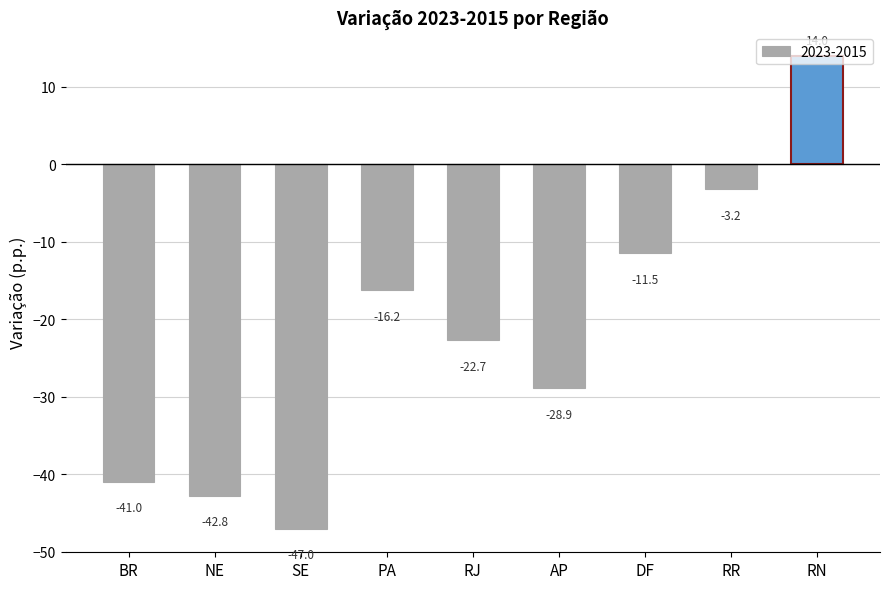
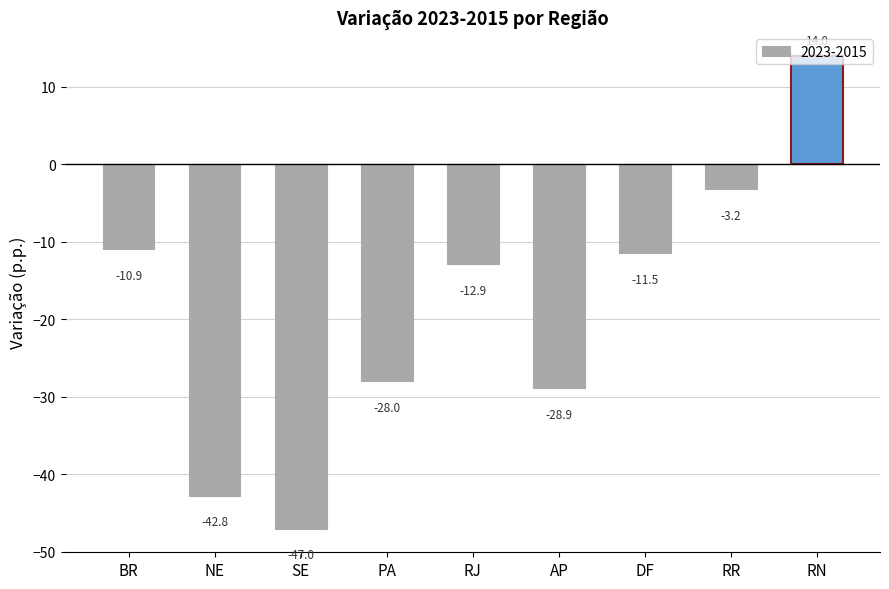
BR: -41.0 -> -10.9
PA: -16.2 -> -28.0
RJ: -22.7 -> -12.9
